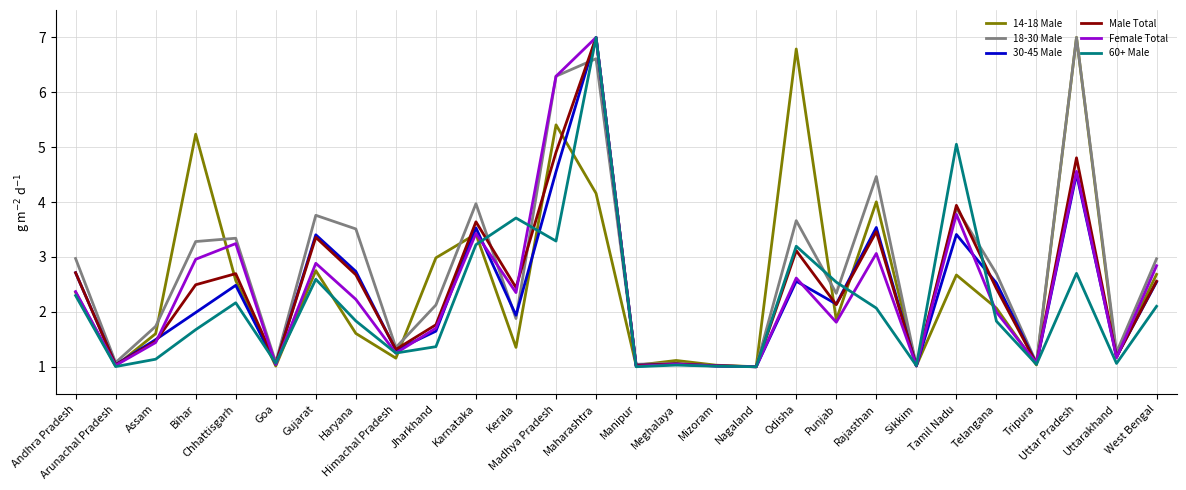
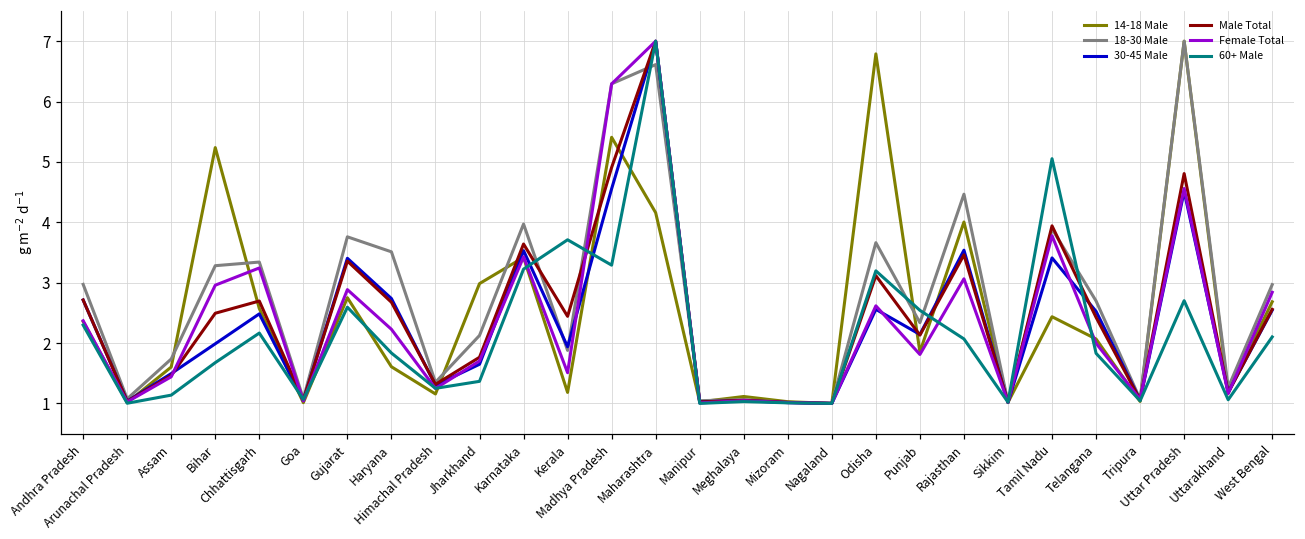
14-18 Male, Kerala: 1.4 -> 1.2
Female Total, Kerala: 2.4 -> 1.5
14-18 Male, Tamil Nadu: 2.7 -> 2.4
